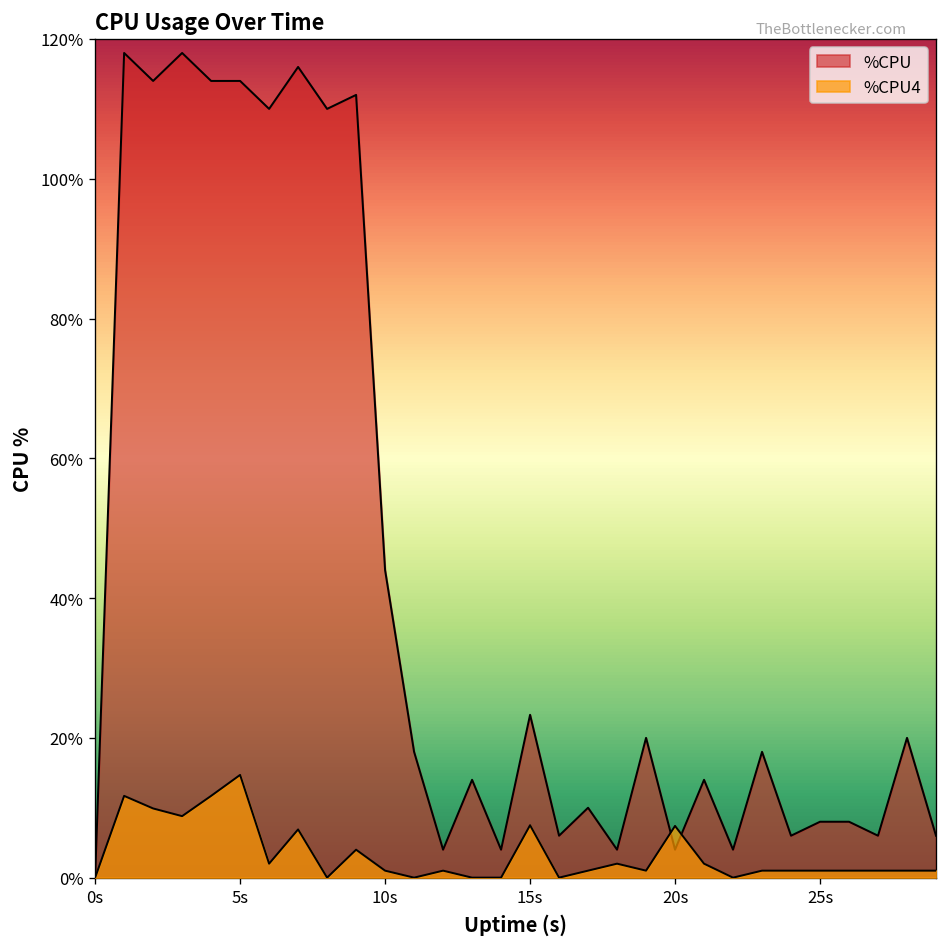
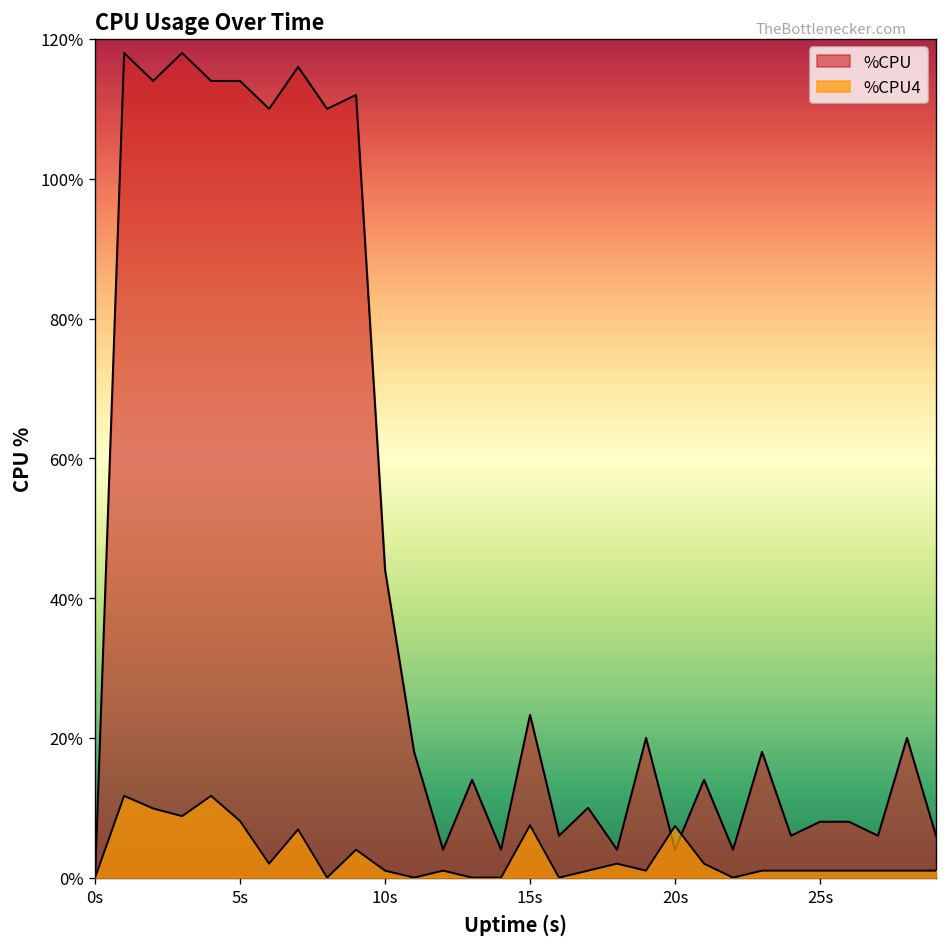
%CPU4, 5s: 15% -> 8%
